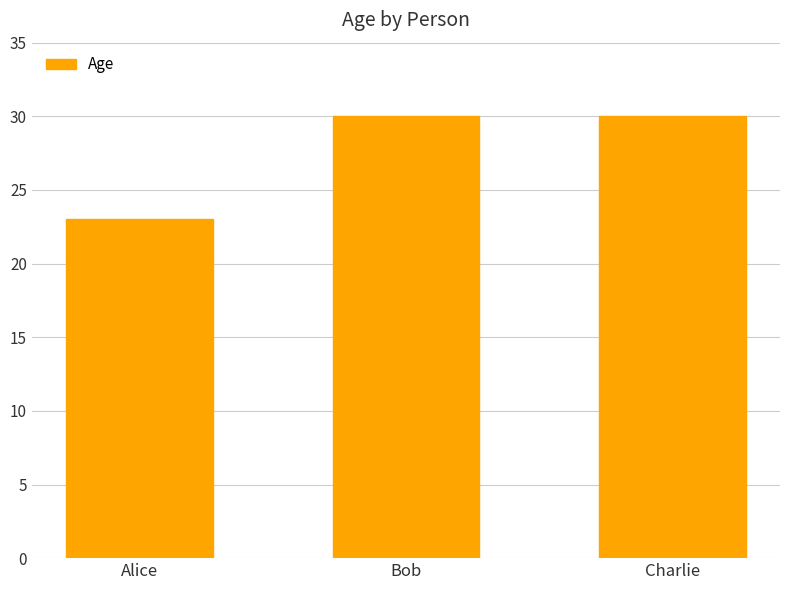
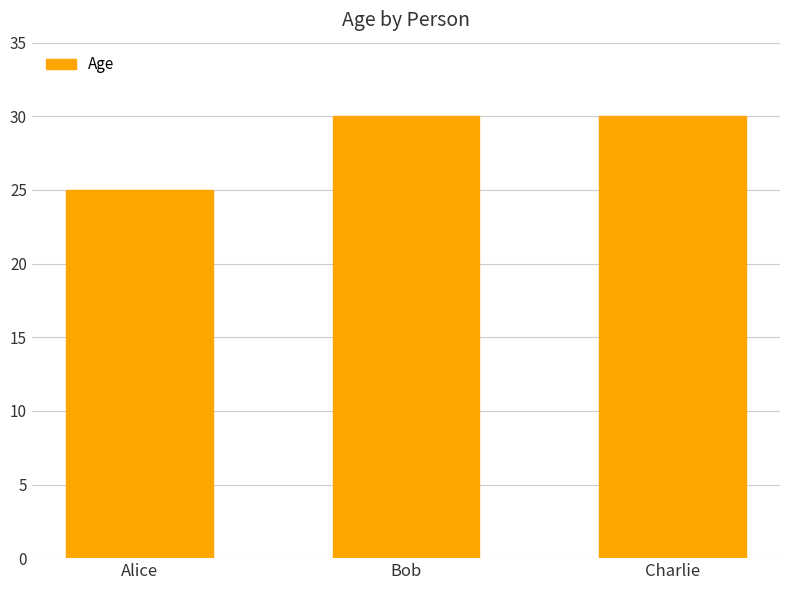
Alice: 23 -> 25
